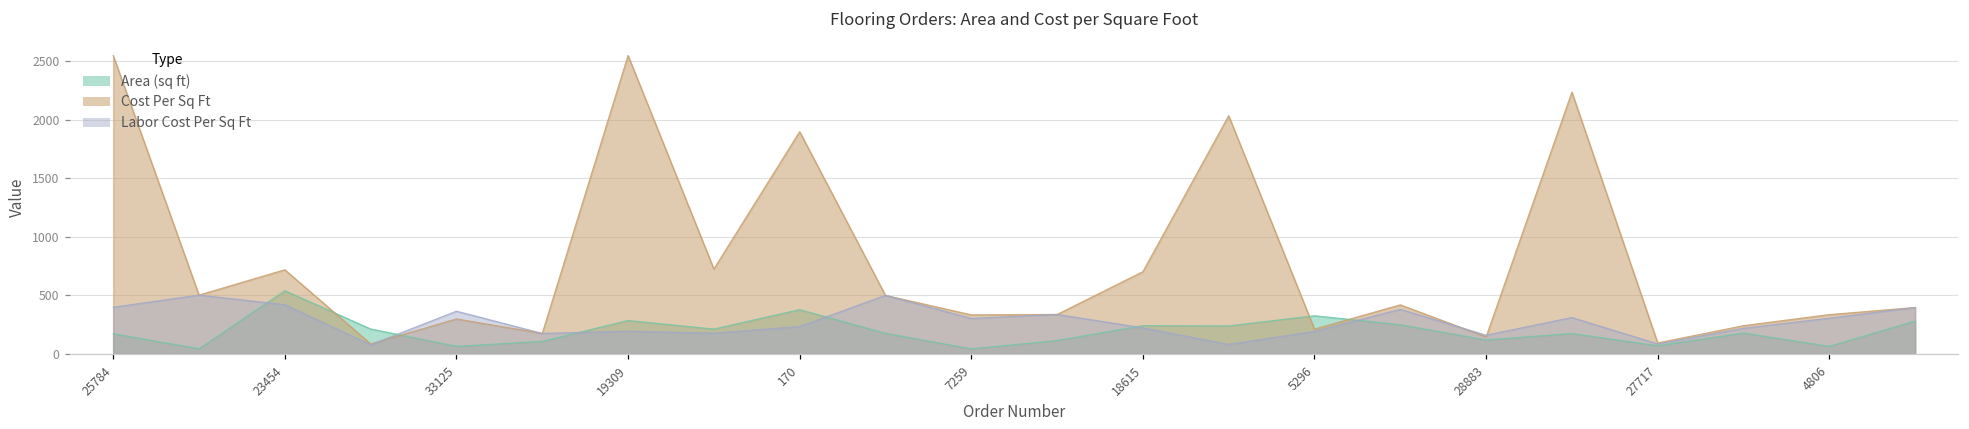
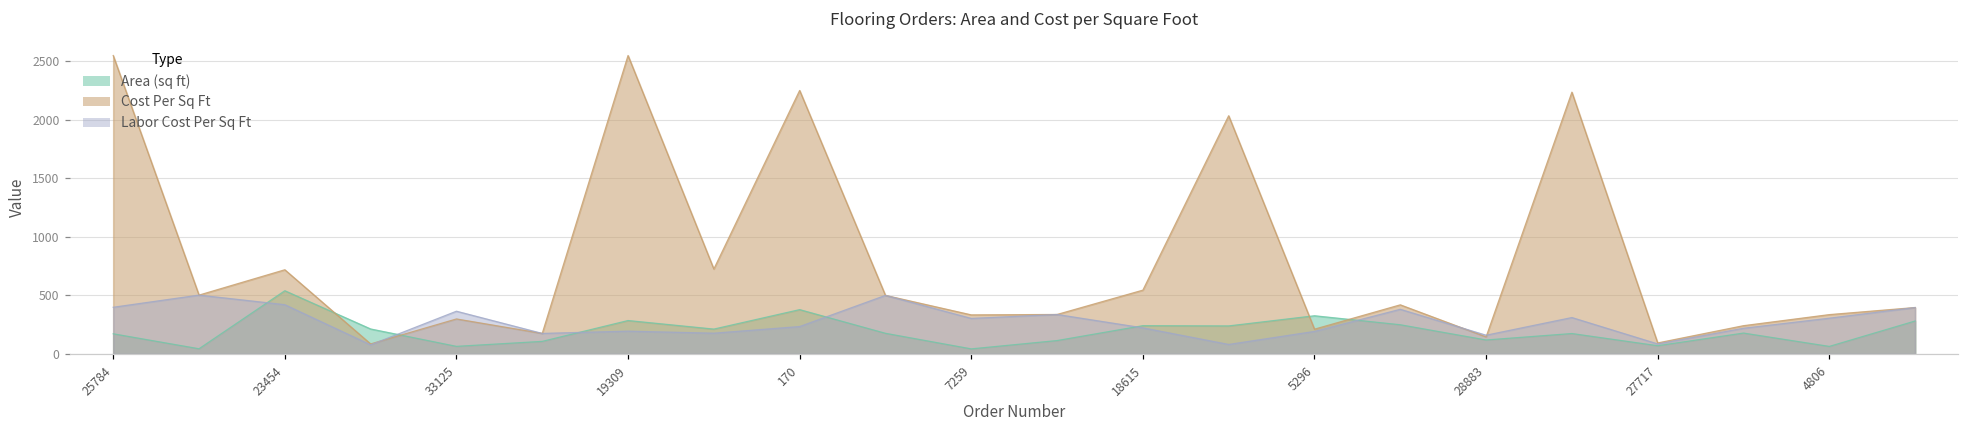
Cost Per Sq Ft, 170: 1900 -> 2250
Cost Per Sq Ft, 18615: 700 -> 540
